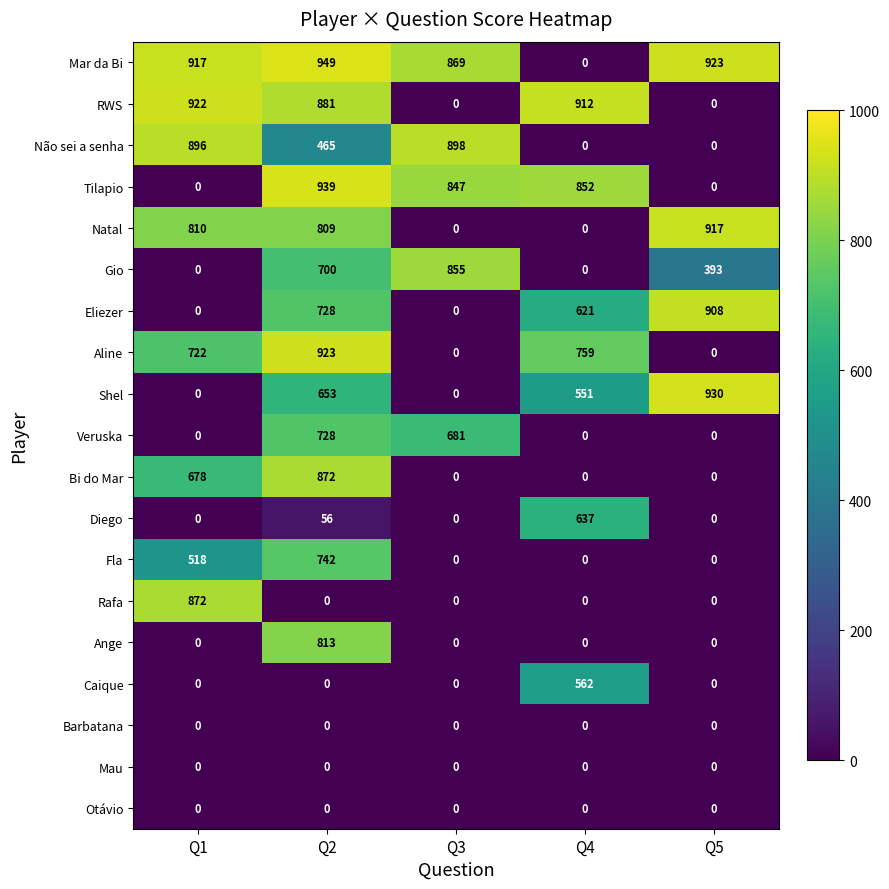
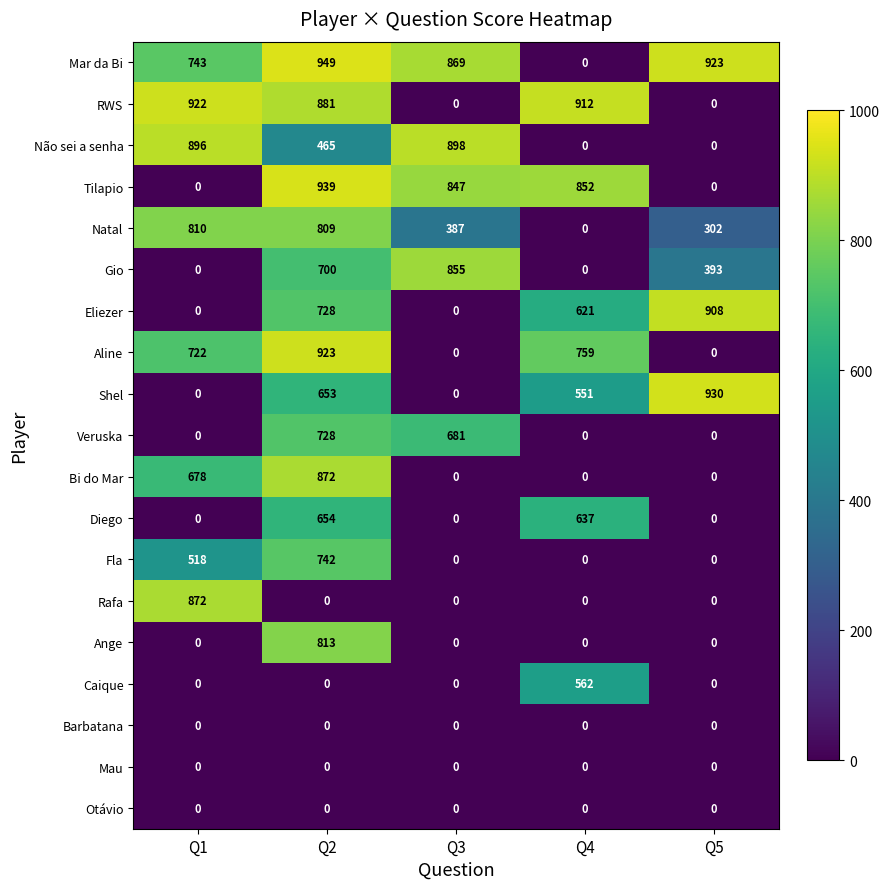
Mar da Bi, Q1: 917 -> 743
Natal, Q3: 0 -> 387
Natal, Q5: 917 -> 302
Diego, Q2: 56 -> 654
